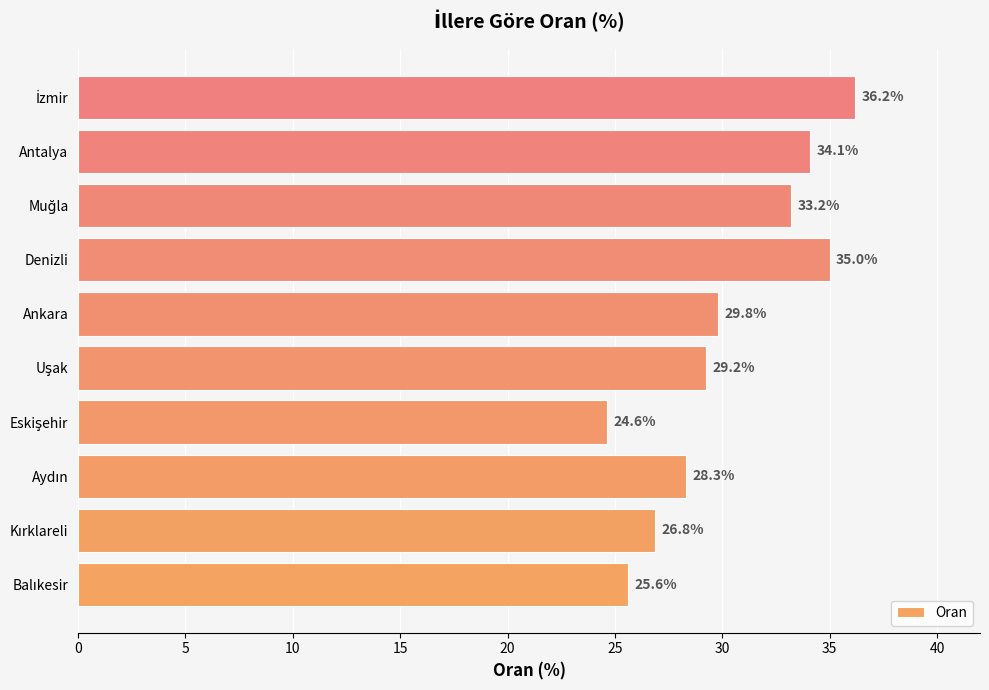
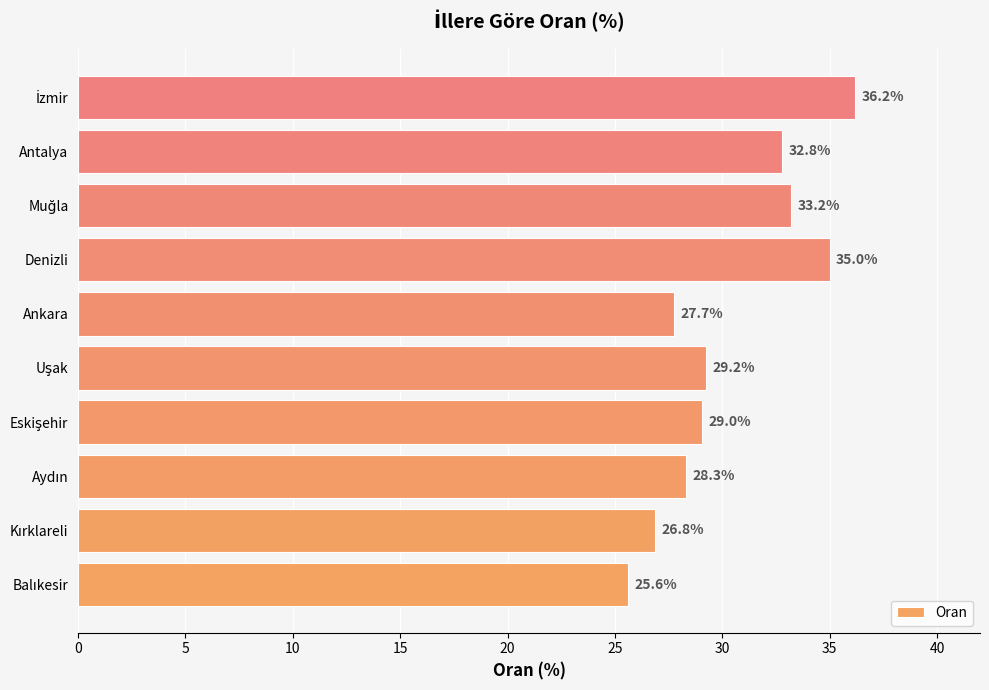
Antalya: 34.1% -> 32.8%
Ankara: 29.8% -> 27.7%
Eskişehir: 24.6% -> 29.0%
